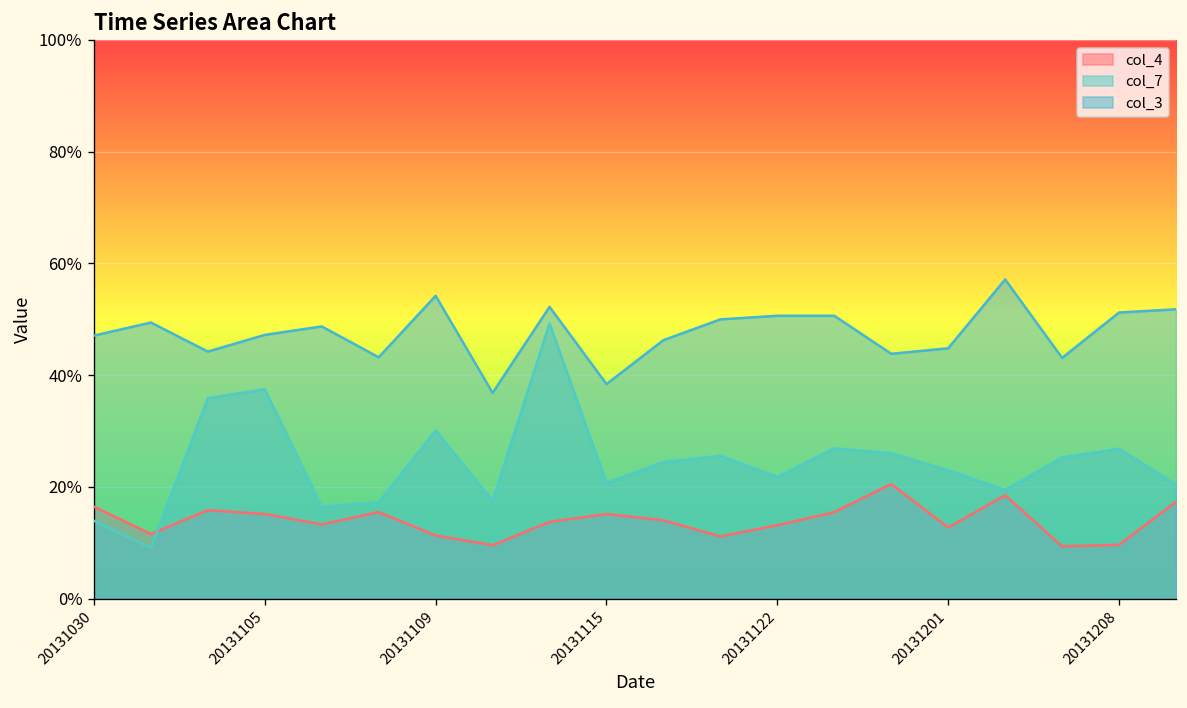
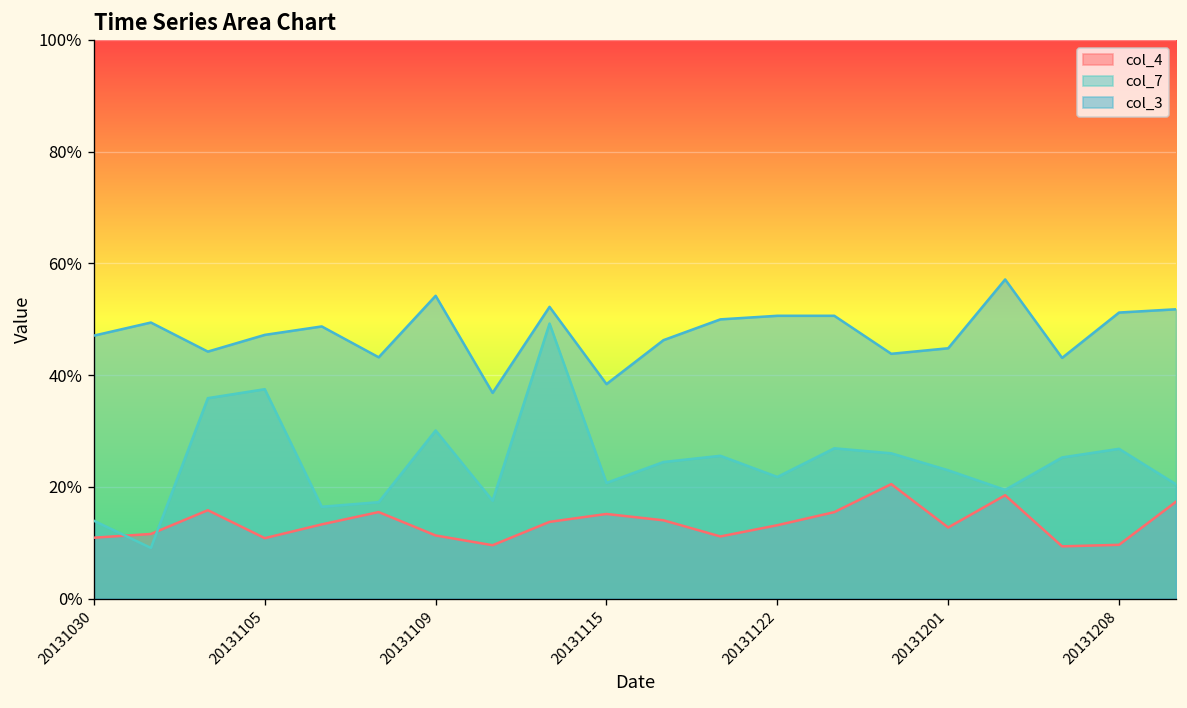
col_4, 20131030: 16% -> 11%
col_4, 20131105: 15% -> 11%
